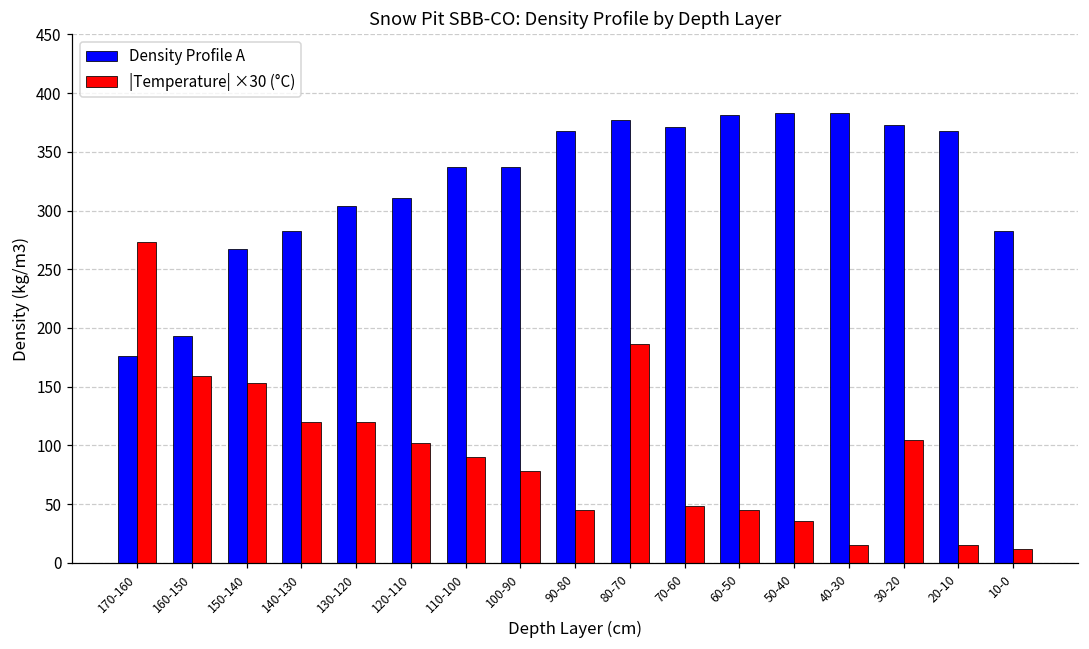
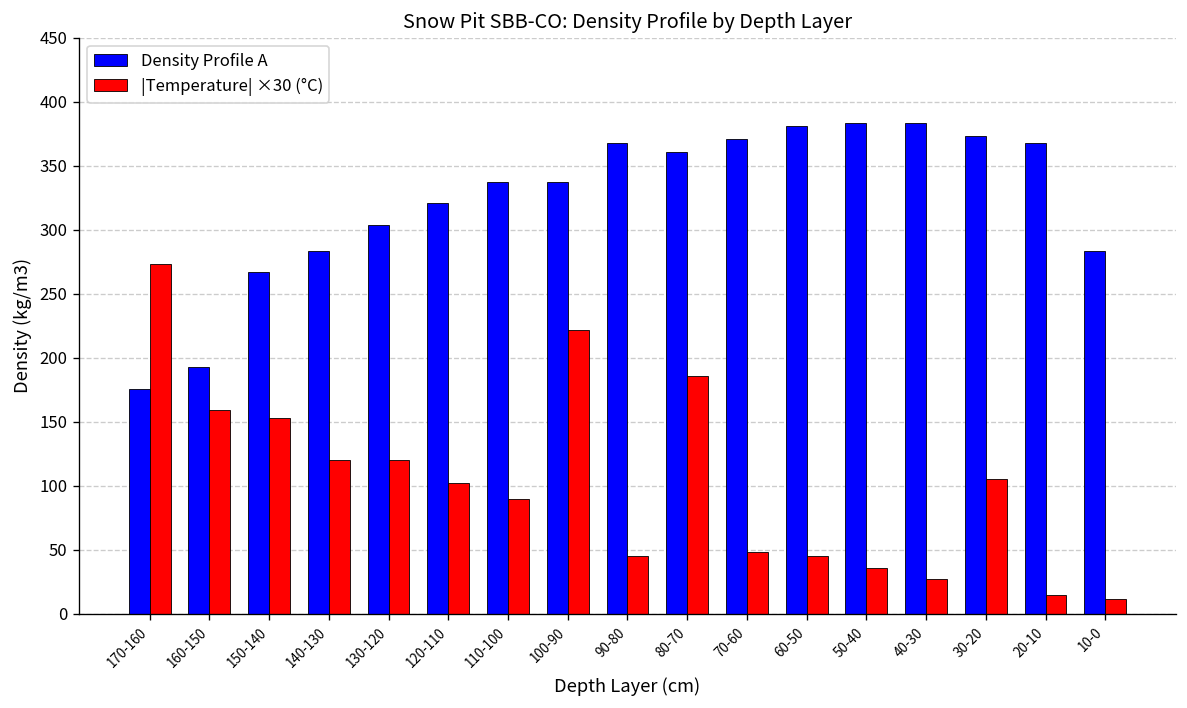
Density Profile A, 120-110: 311 -> 321
|Temperature| ×30 (°C), 100-90: 78 -> 222
Density Profile A, 80-70: 377 -> 361
|Temperature| ×30 (°C), 40-30: 15 -> 27
